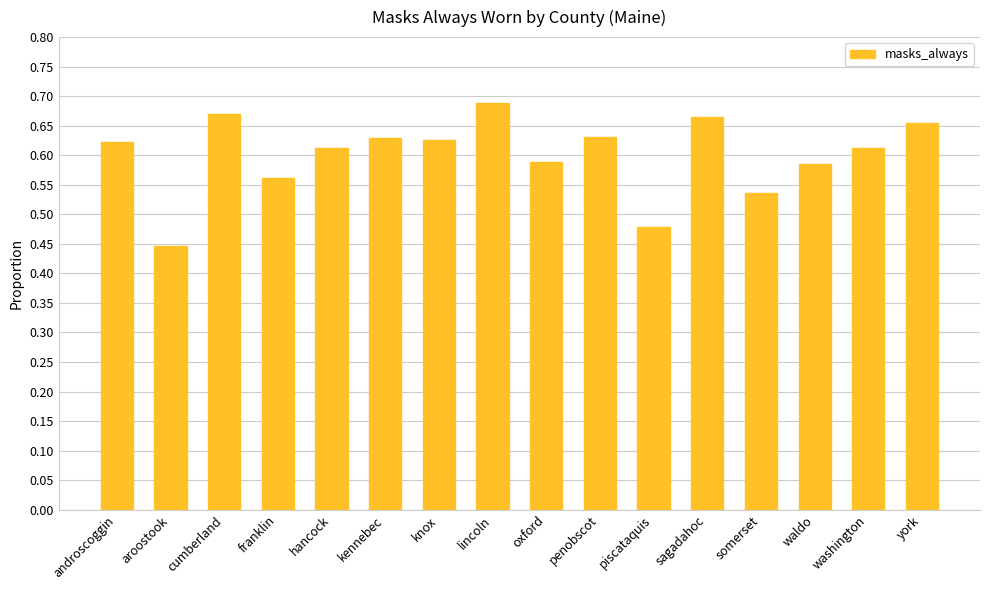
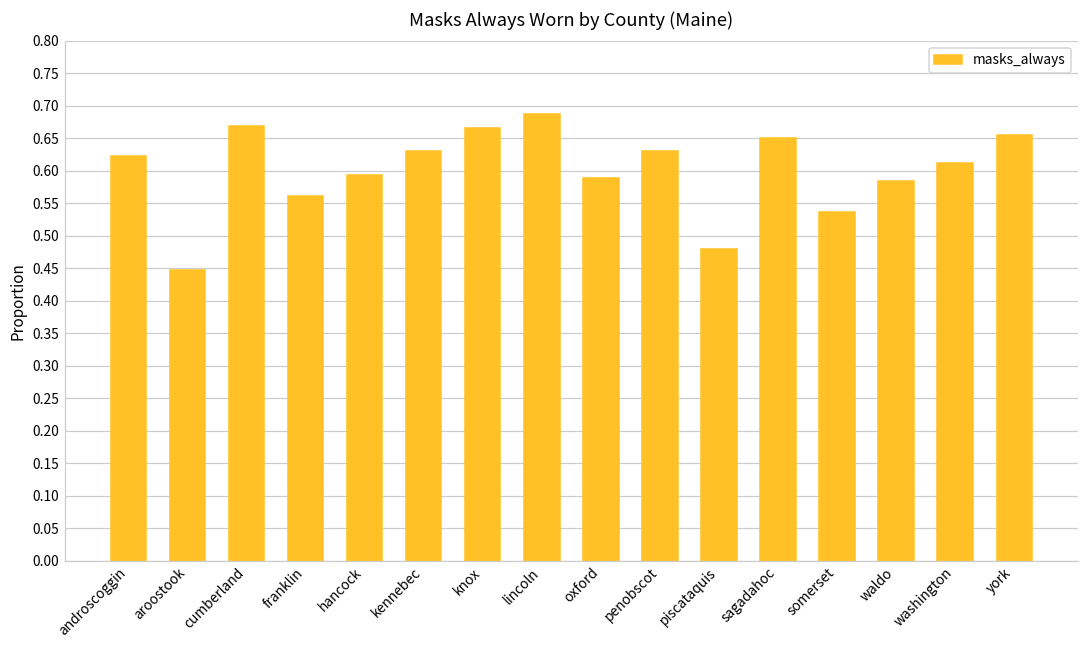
hancock: 0.61 -> 0.59
knox: 0.63 -> 0.67
sagadahoc: 0.66 -> 0.65
